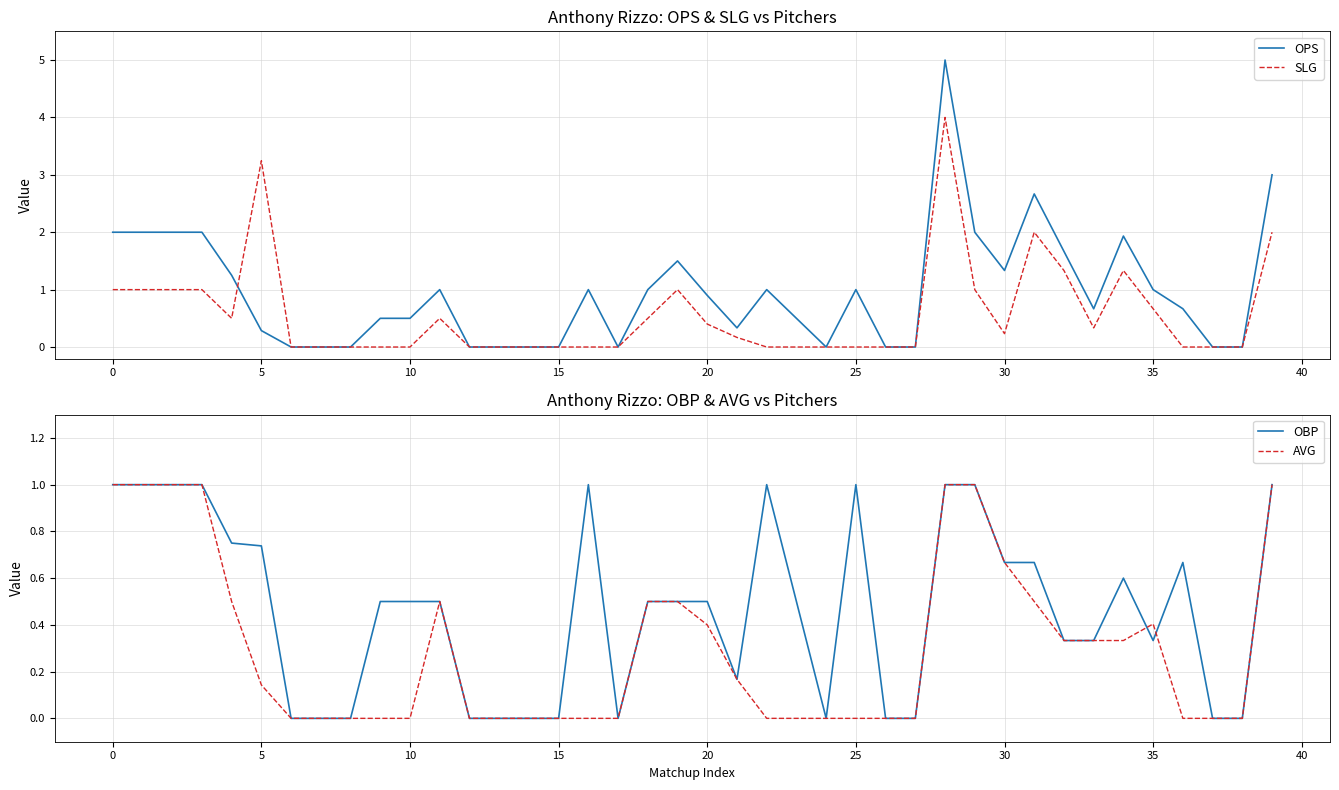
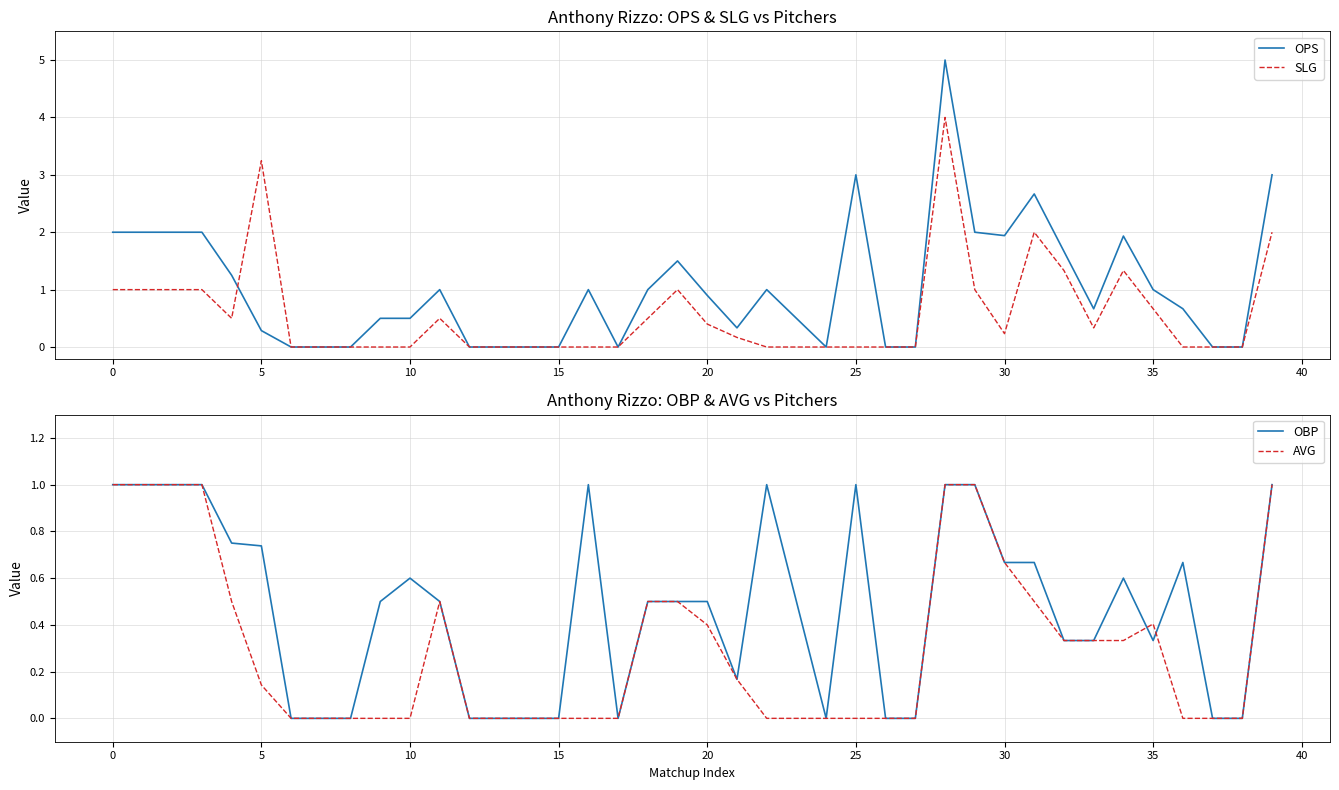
Anthony Rizzo: OPS & SLG vs Pitchers, OPS, 25: 1 -> 3
Anthony Rizzo: OPS & SLG vs Pitchers, OPS, 30: 1.3 -> 1.9
Anthony Rizzo: OBP & AVG vs Pitchers, OBP, 10: 0.5 -> 0.6
